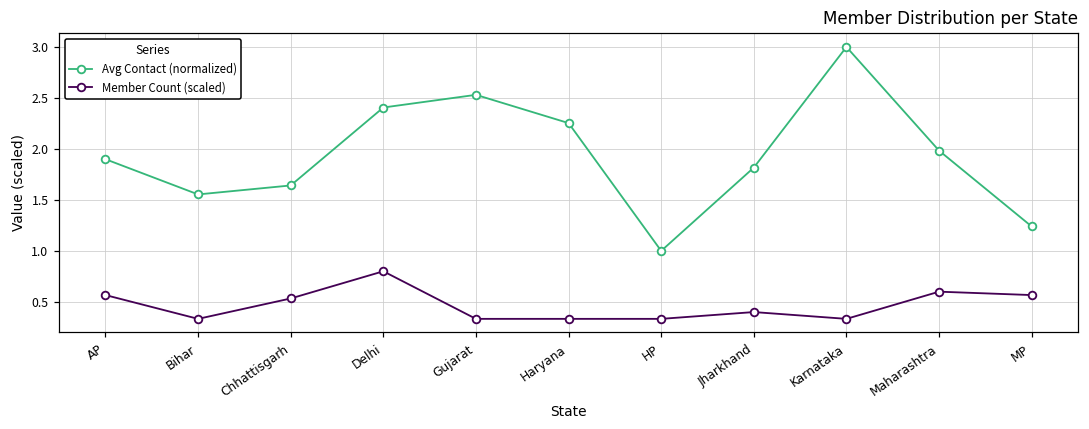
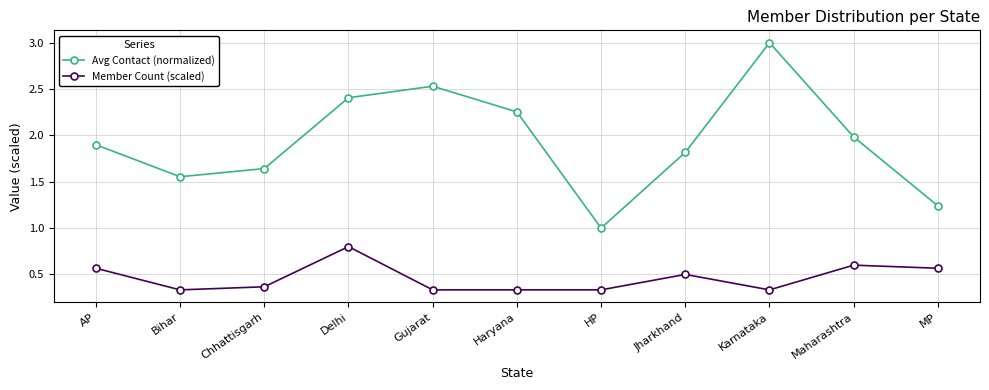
Member Count (scaled), Chhattisgarh: 0.5 -> 0.4
Member Count (scaled), Jharkhand: 0.4 -> 0.5
